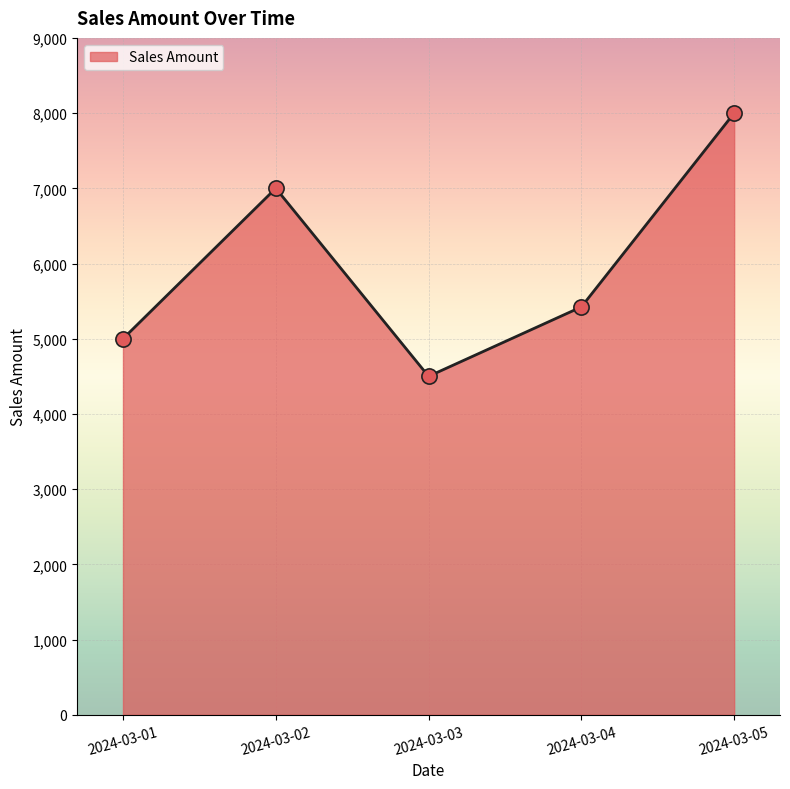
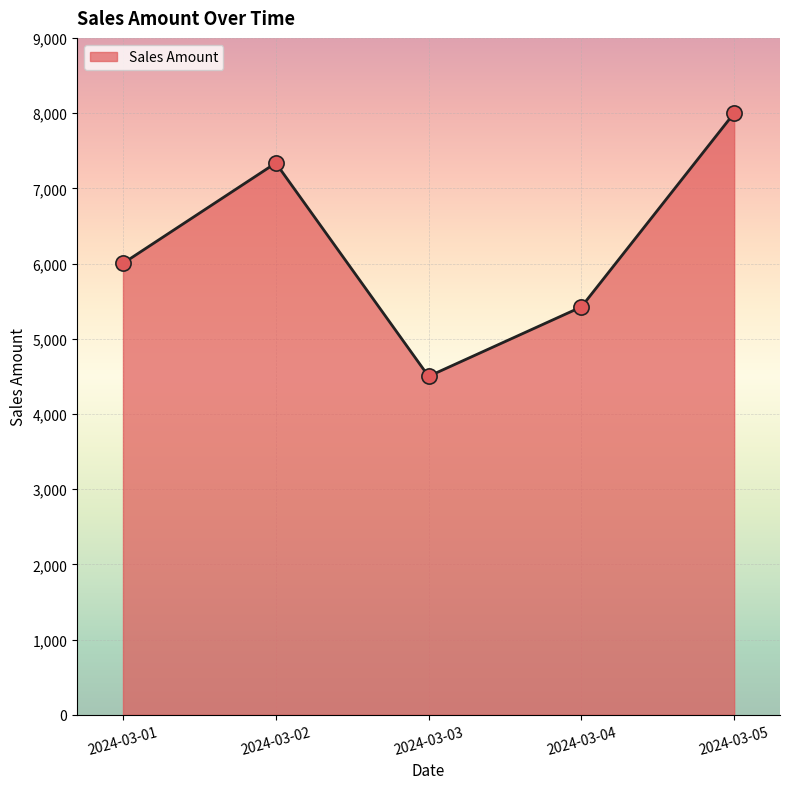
2024-03-01: 5,000 -> 6,000
2024-03-02: 7,000 -> 7,300
